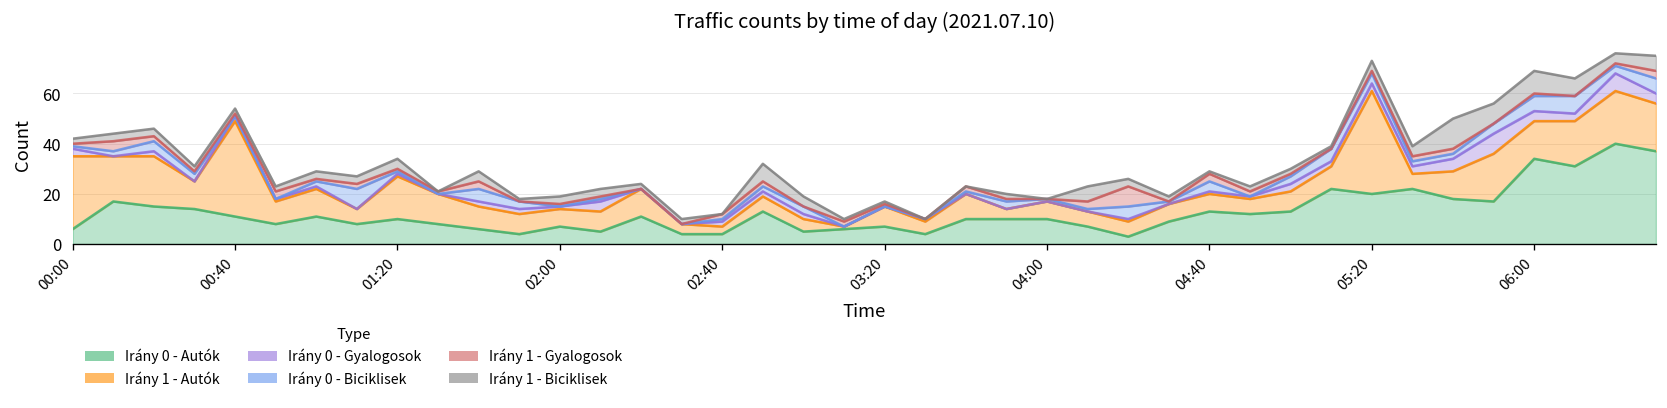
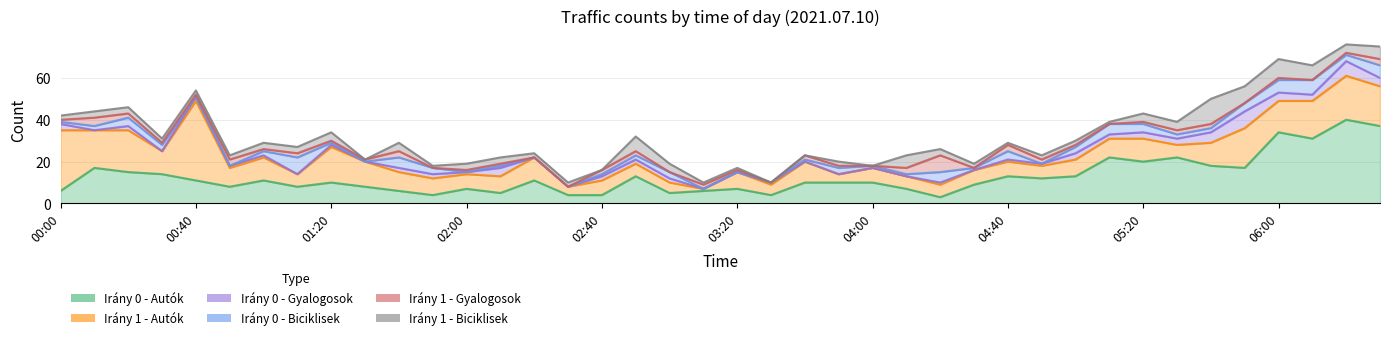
Irány 1 - Autók, 02:40: 3 -> 7
Irány 1 - Autók, 05:20: 41 -> 11
